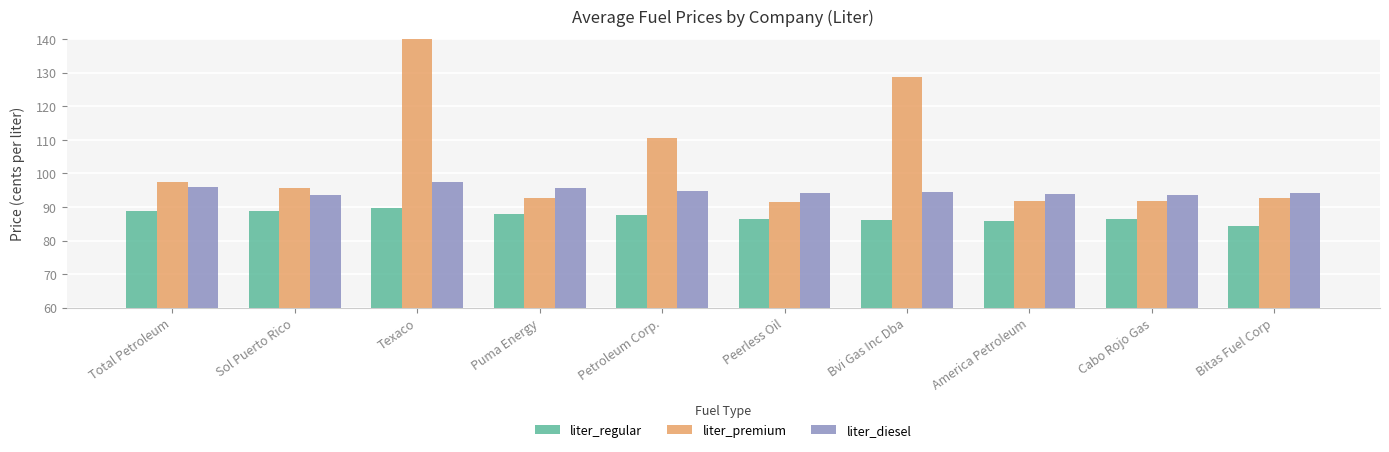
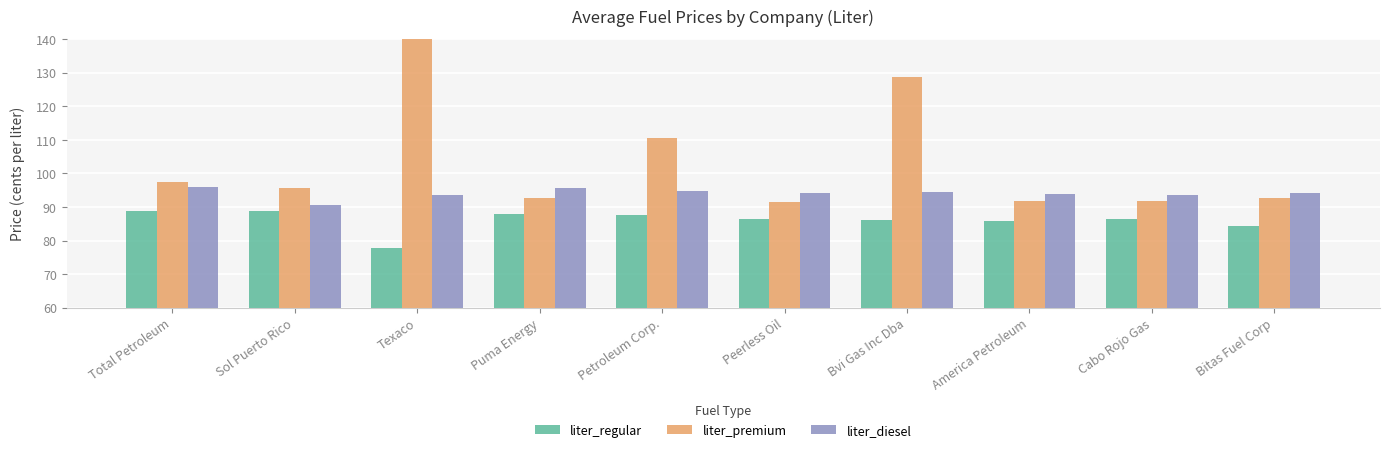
liter_diesel, Sol Puerto Rico: 93 -> 91
liter_regular, Texaco: 90 -> 78
liter_diesel, Texaco: 97 -> 94
